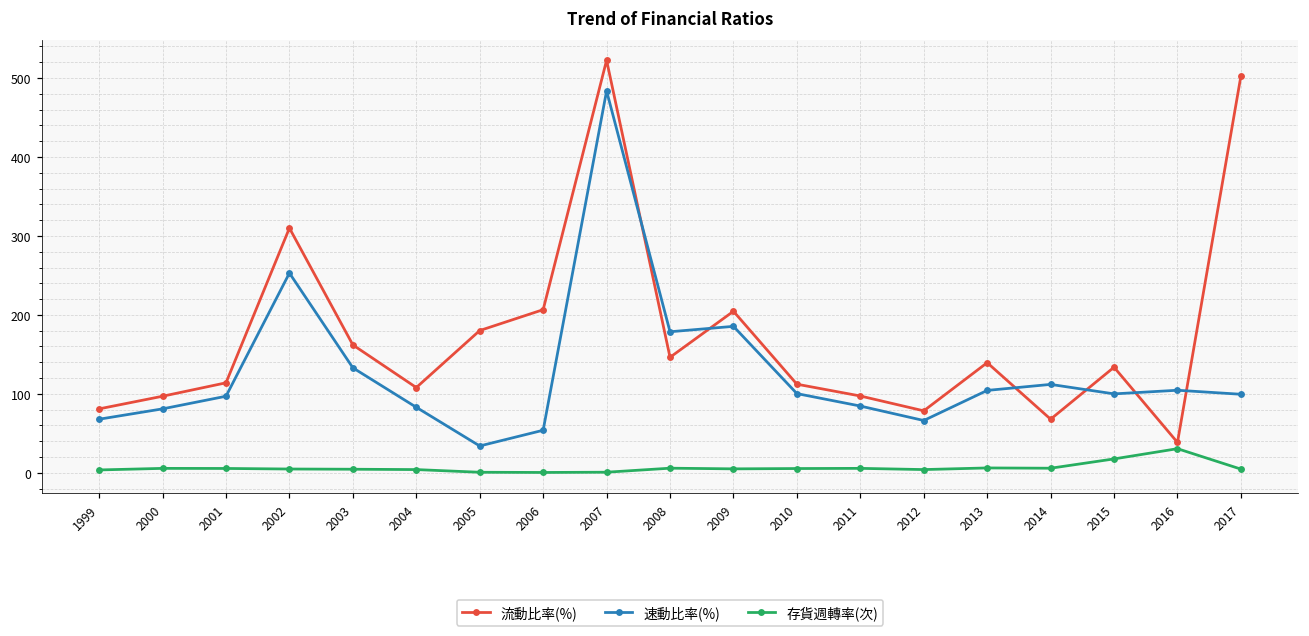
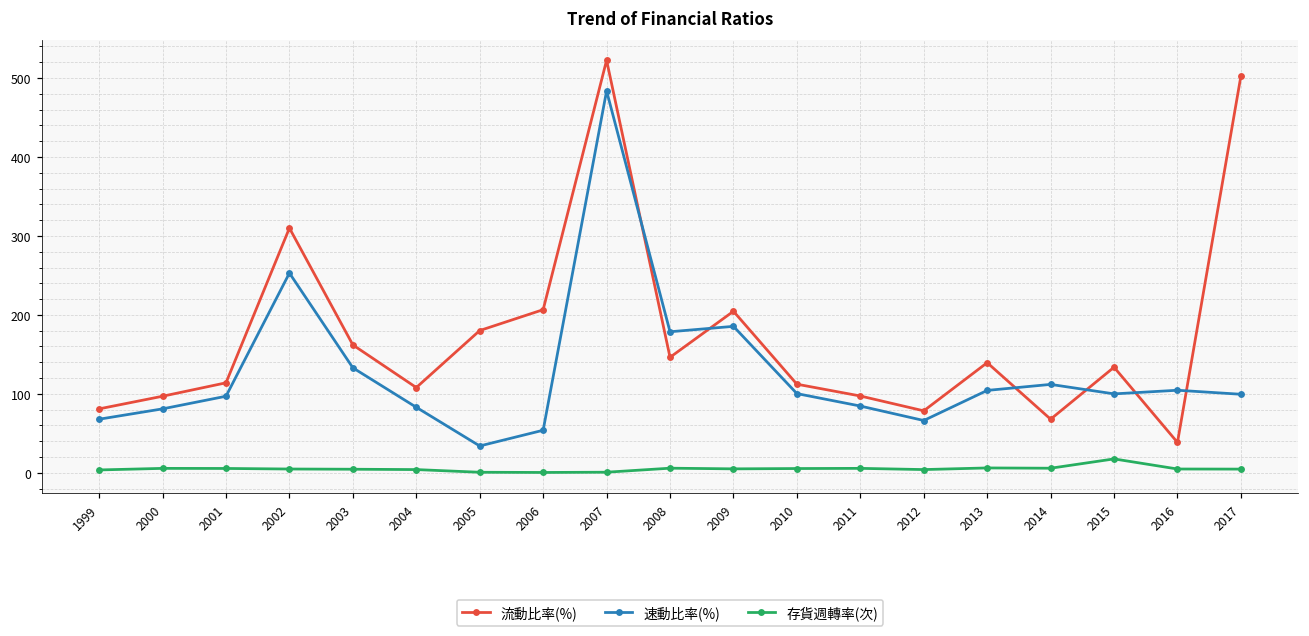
存貨週轉率(次), 2016: 30 -> 0
